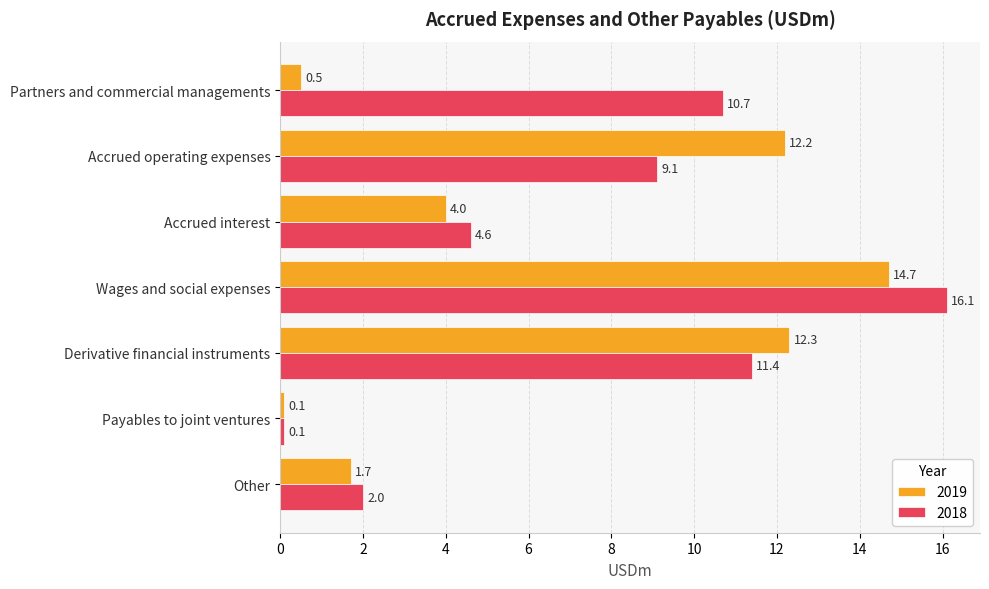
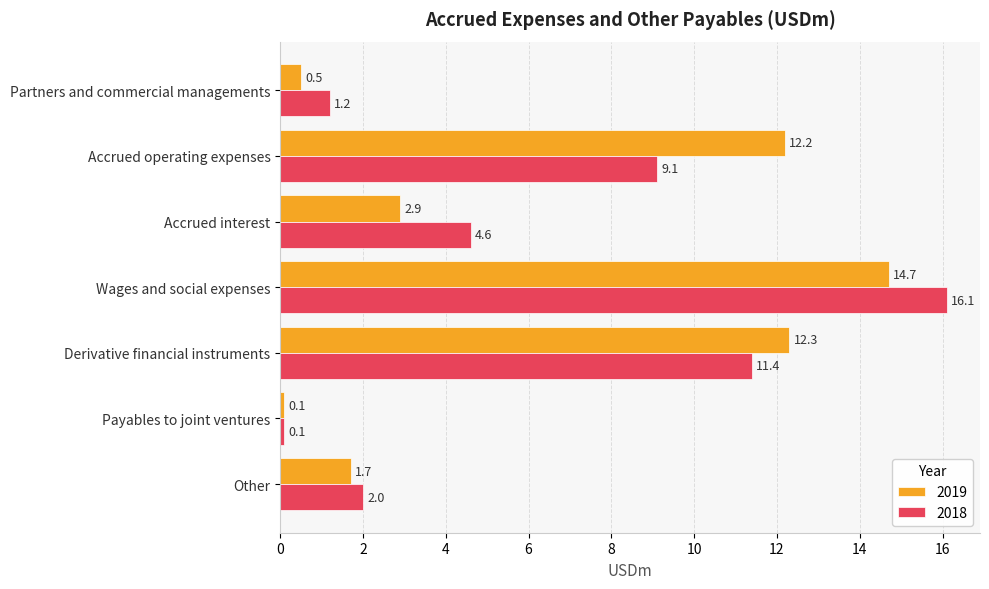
2018, Partners and commercial managements: 10.7 -> 1.2
2019, Accrued interest: 4.0 -> 2.9
